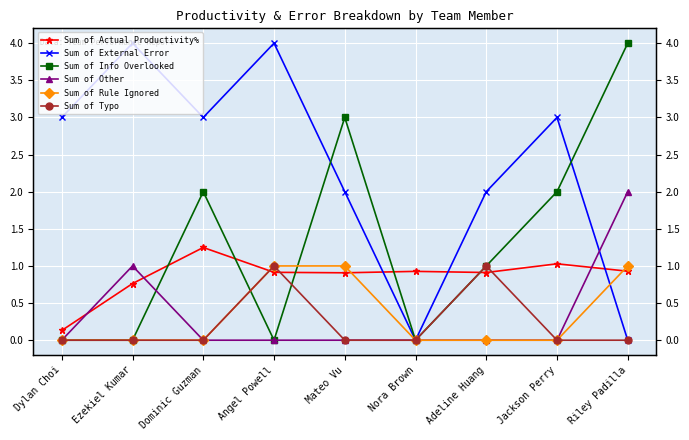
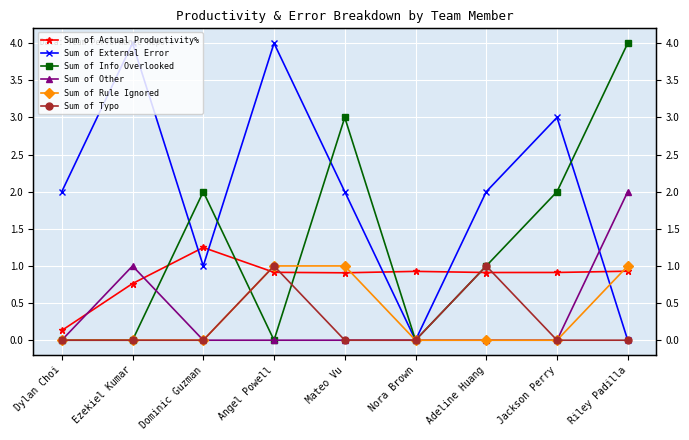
Sum of External Error, Dylan Choi: 3 -> 2
Sum of External Error, Dominic Guzman: 3 -> 1
Sum of Actual Productivity%, Jackson Perry: 1.0 -> 0.9
